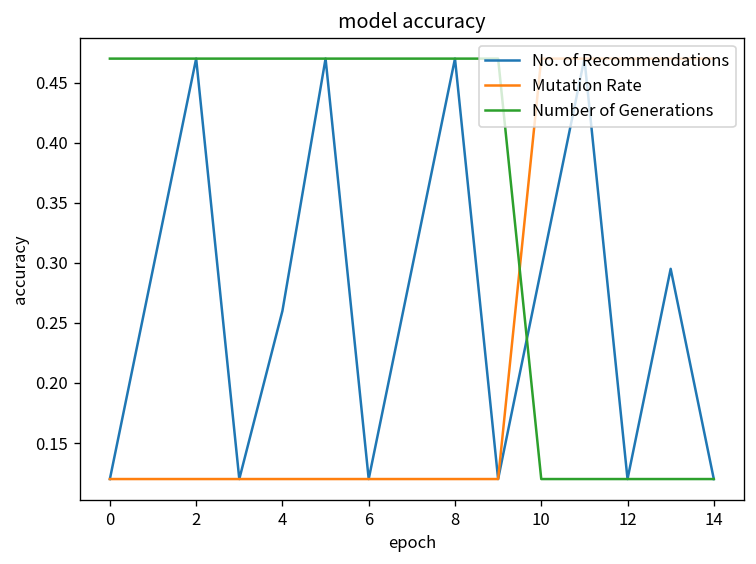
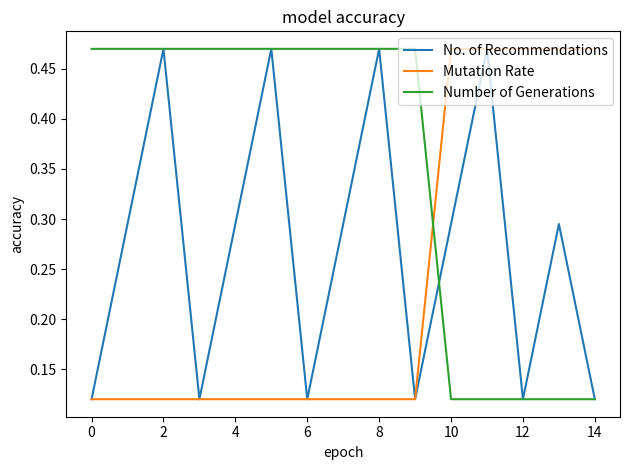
No. of Recommendations, 4: 0.260 -> 0.295
